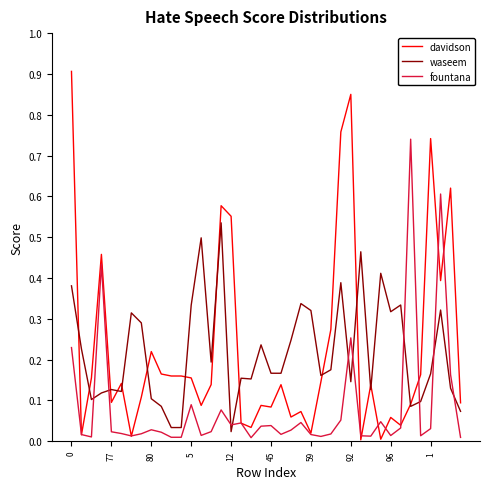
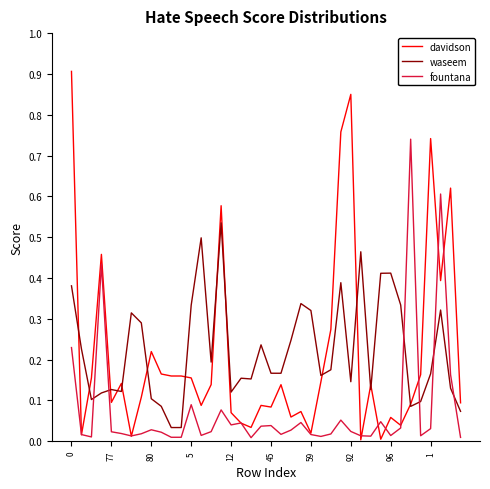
davidson, 12: 0.55 -> 0.07
waseem, 12: 0.02 -> 0.12
fountana, 92: 0.25 -> 0.02
waseem, 96: 0.32 -> 0.41
